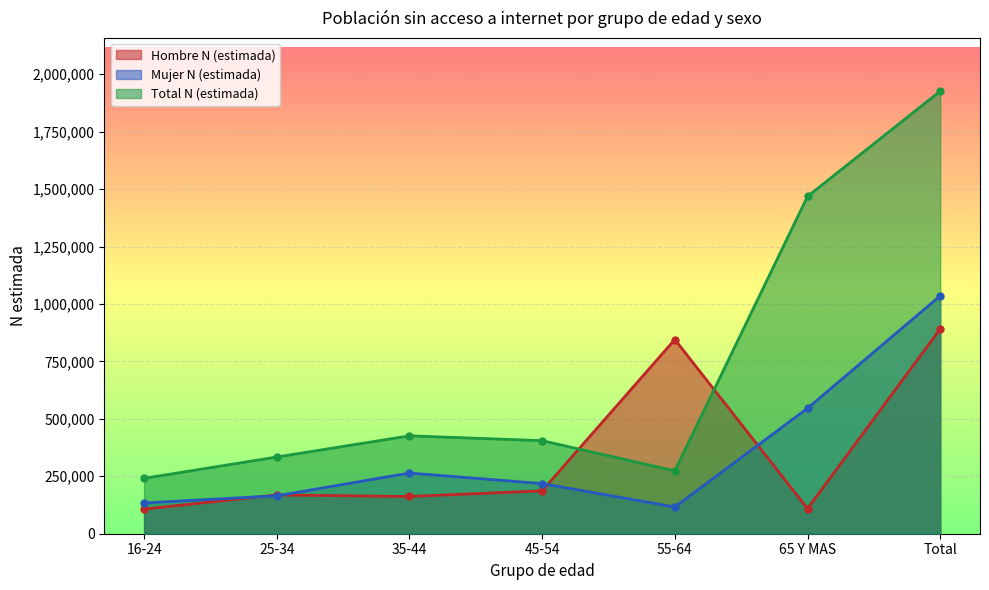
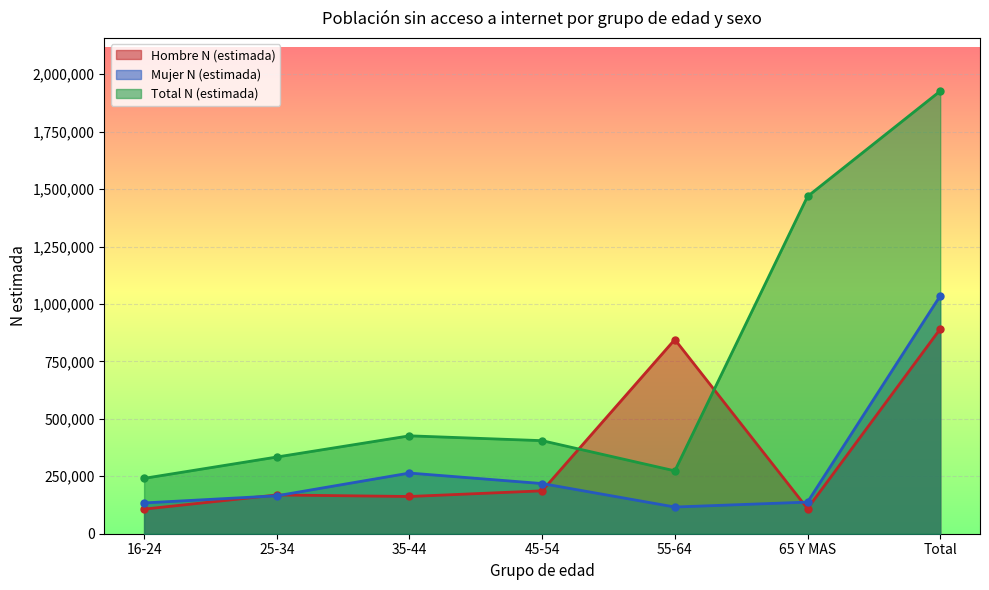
Mujer N (estimada), 65 Y MAS: 550,000 -> 140,000
